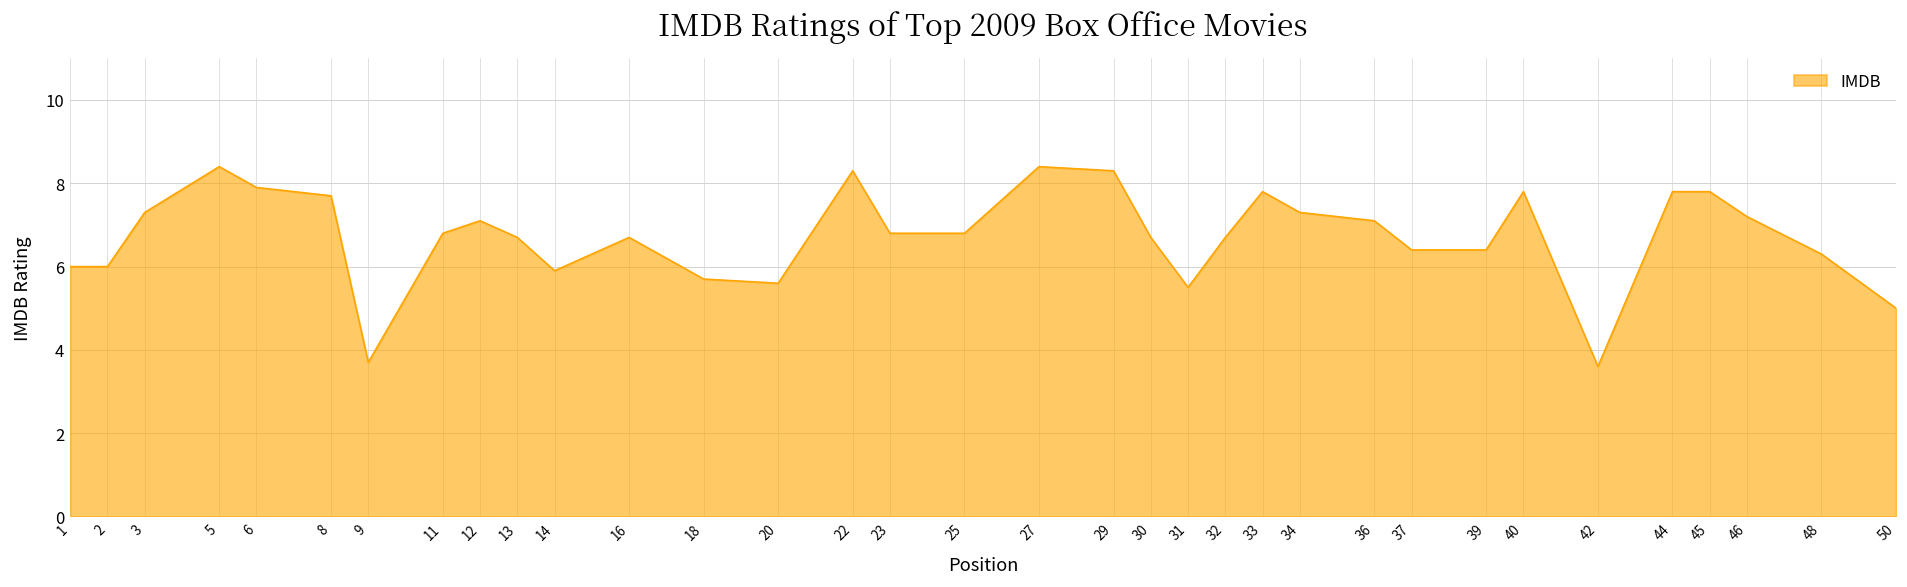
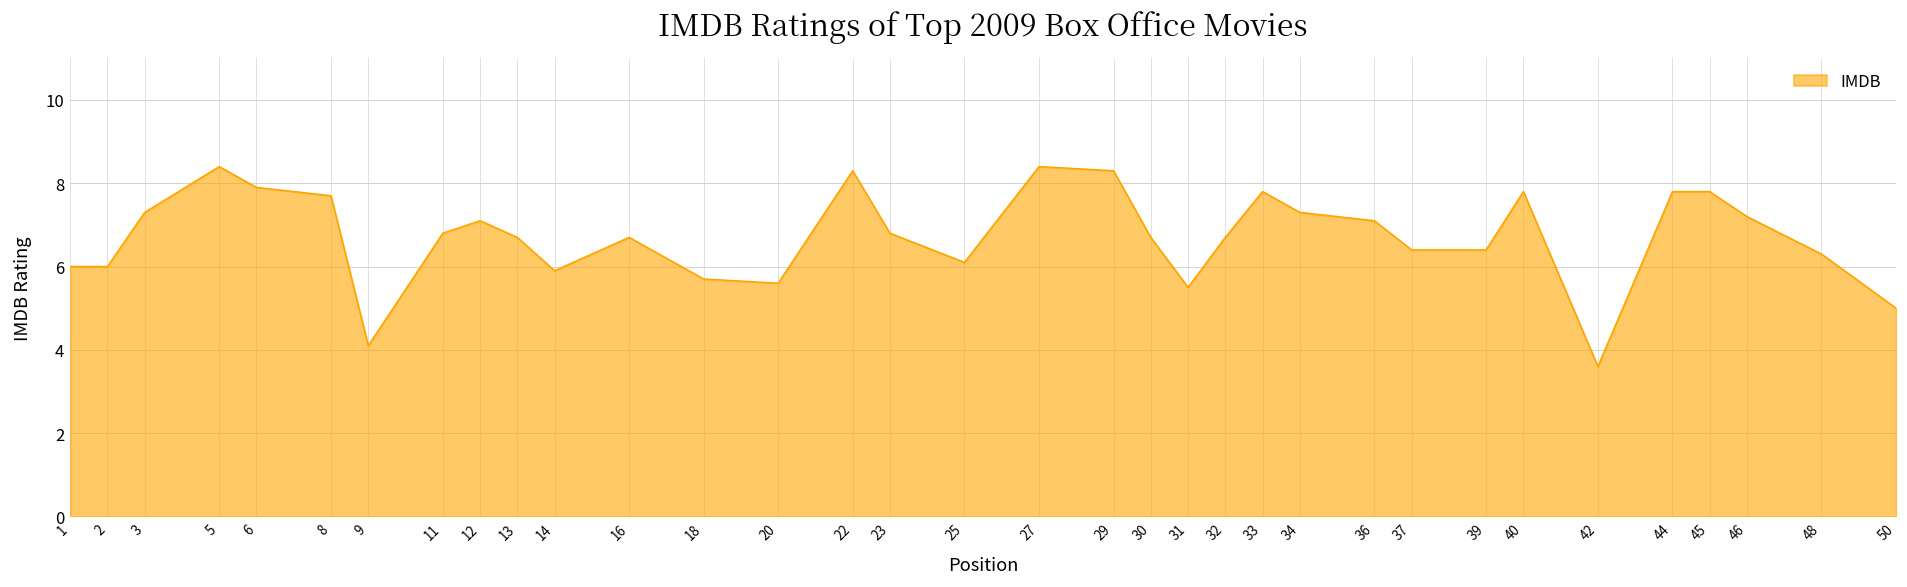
9: 3.7 -> 4.1
25: 6.8 -> 6.1
